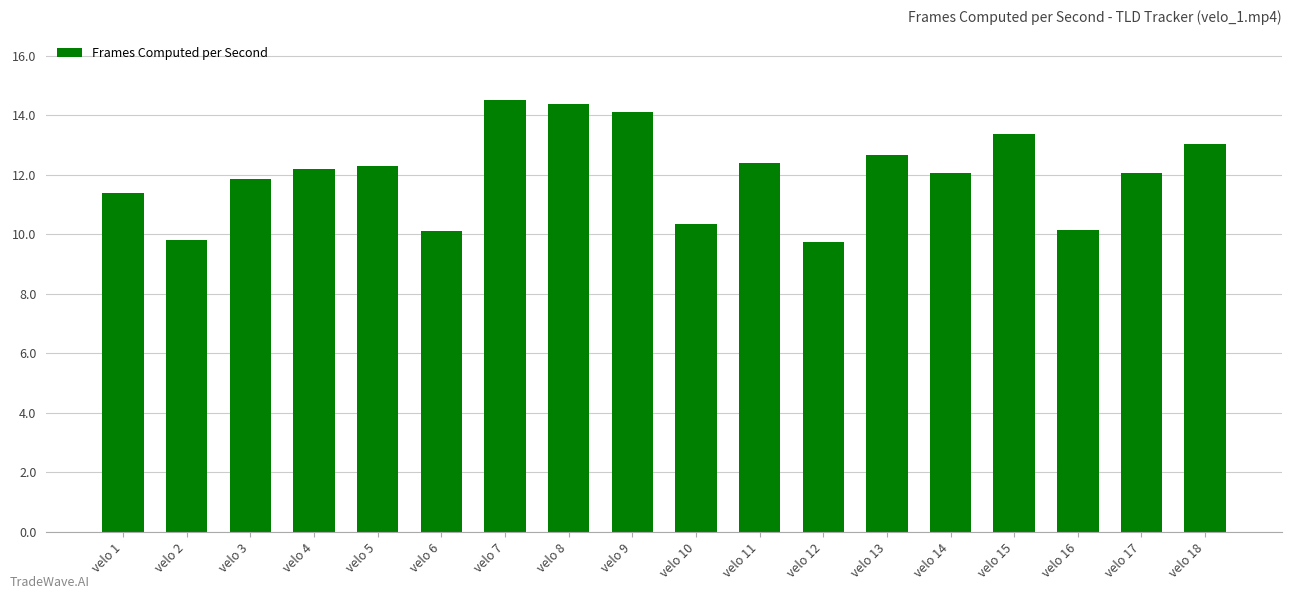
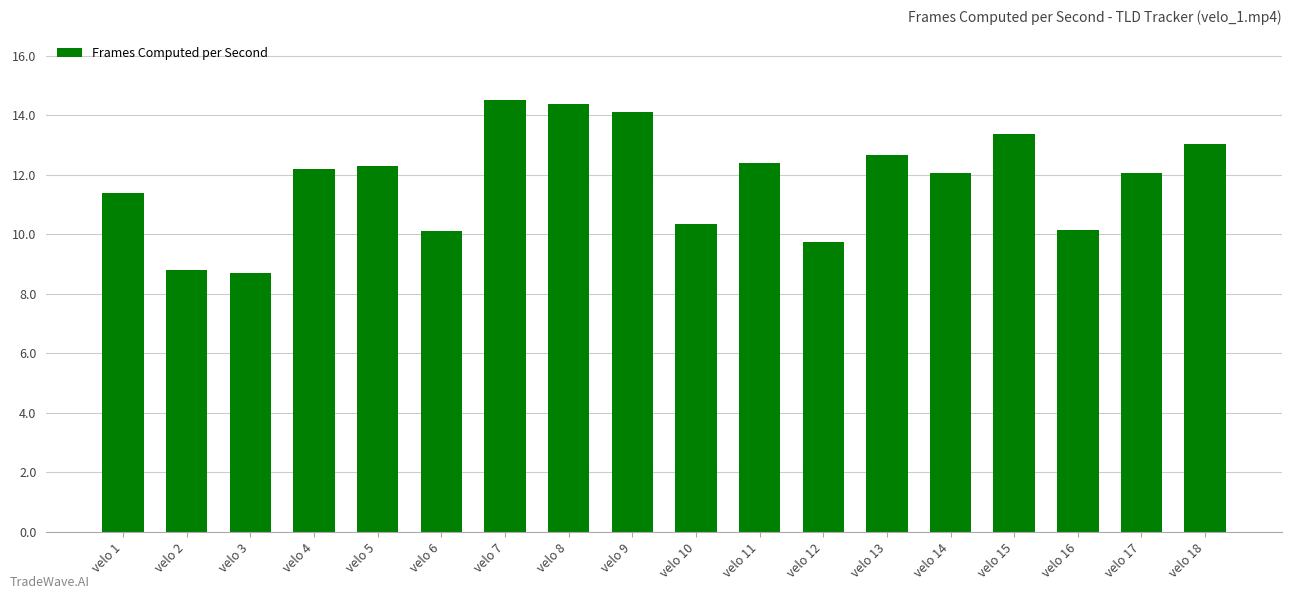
velo 2: 9.8 -> 8.8
velo 3: 11.9 -> 8.7
